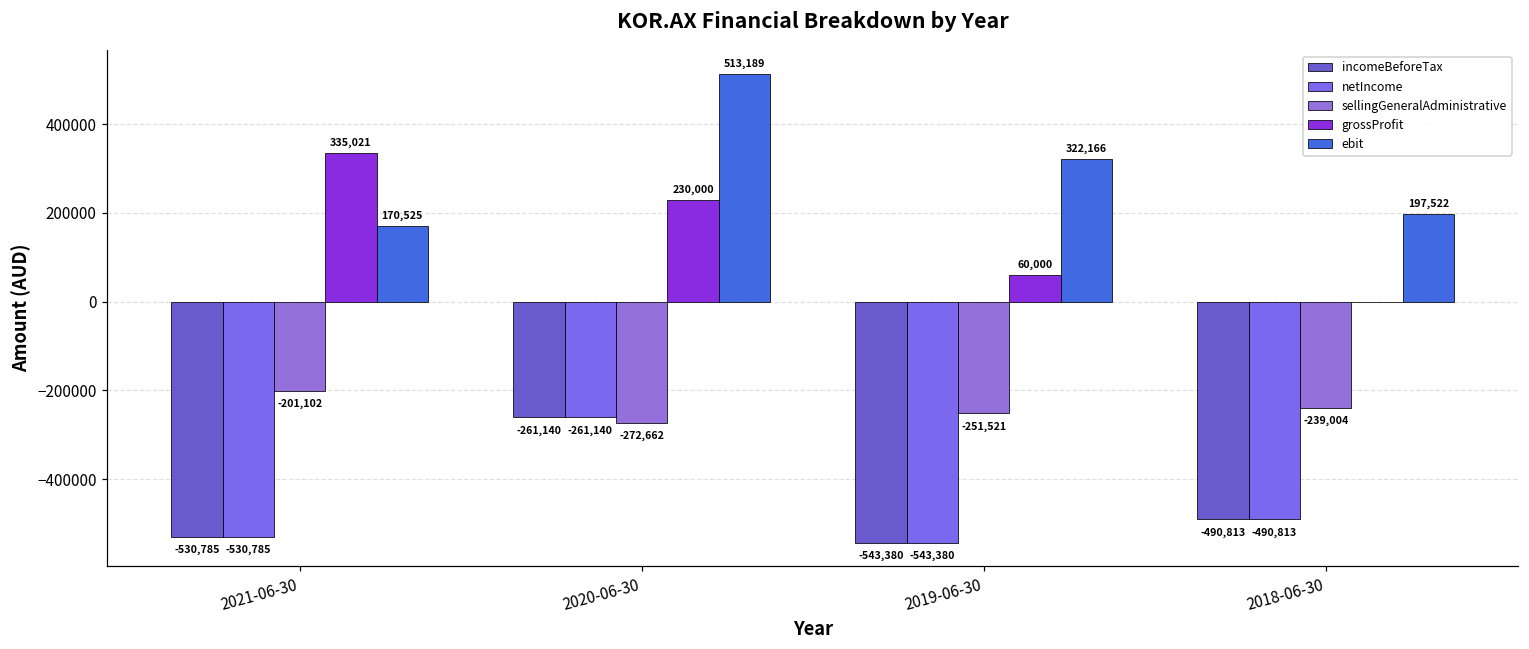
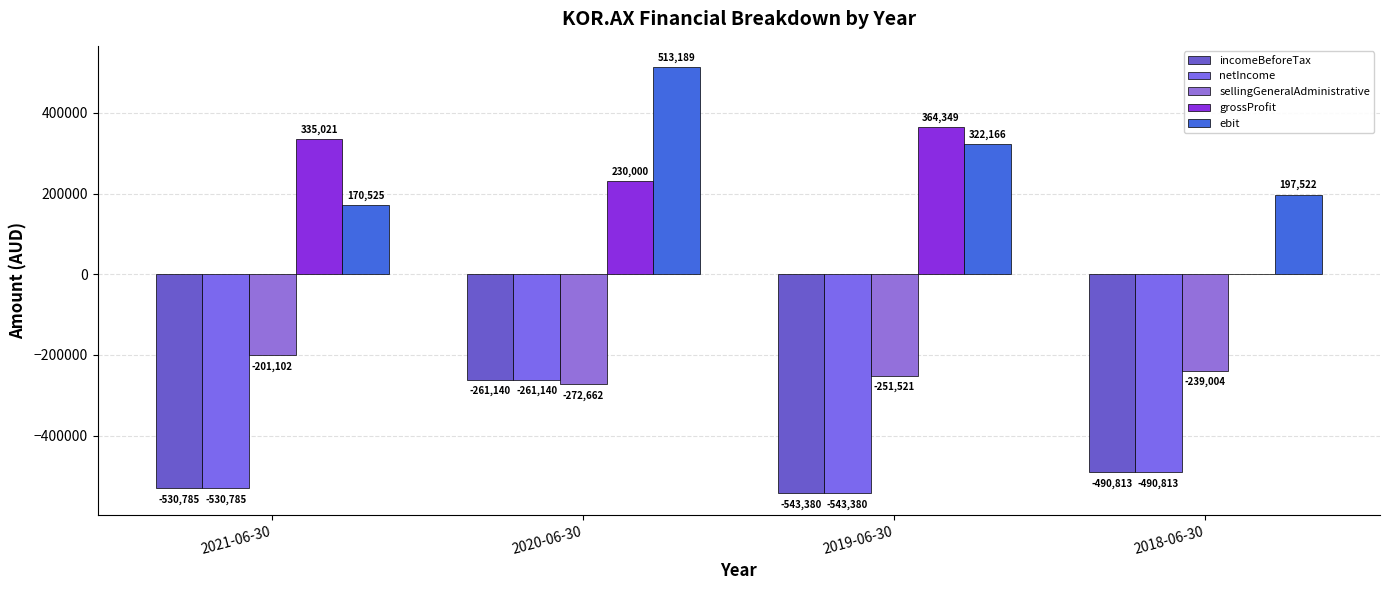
grossProfit, 2019-06-30: 60,000 -> 364,349
